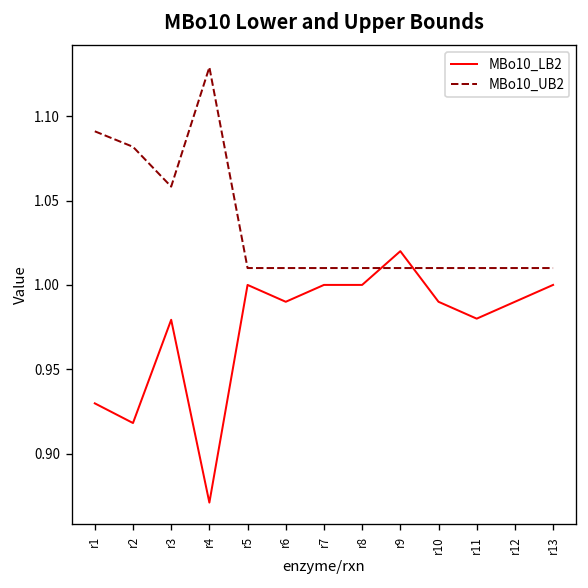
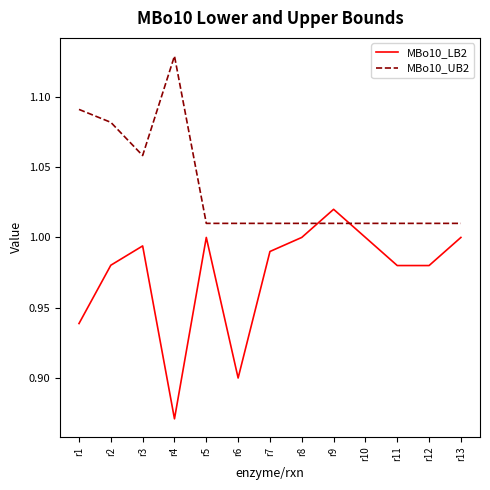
MBo10_LB2, r1: 0.930 -> 0.939
MBo10_LB2, r2: 0.918 -> 0.980
MBo10_LB2, r3: 0.979 -> 0.994
MBo10_LB2, r6: 0.99 -> 0.90
MBo10_LB2, r7: 1.00 -> 0.99
MBo10_LB2, r10: 0.99 -> 1.00
MBo10_LB2, r12: 0.99 -> 0.98
